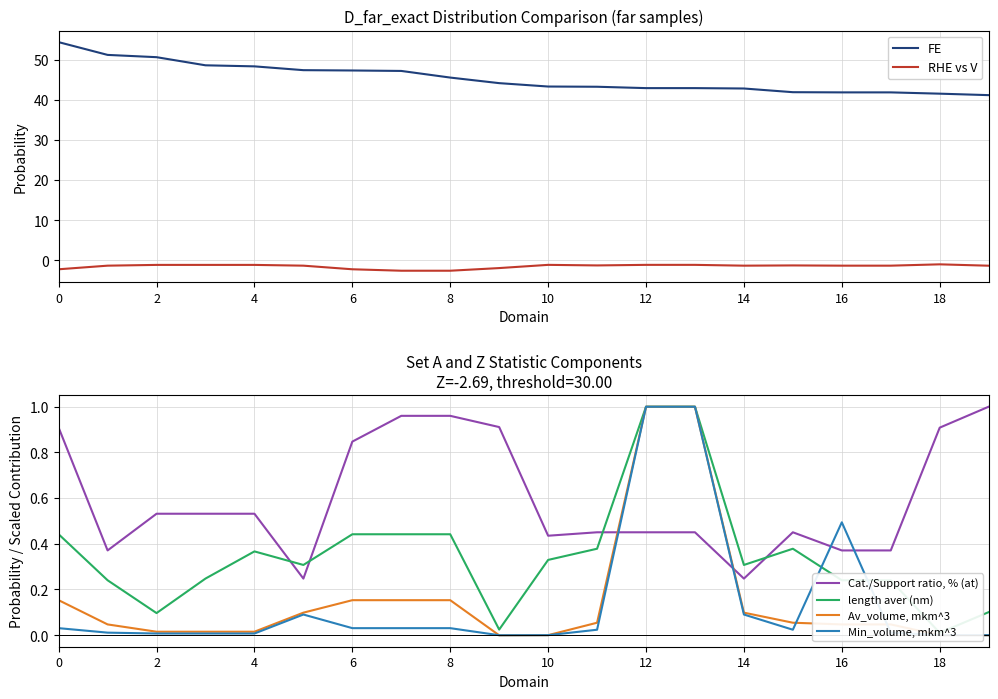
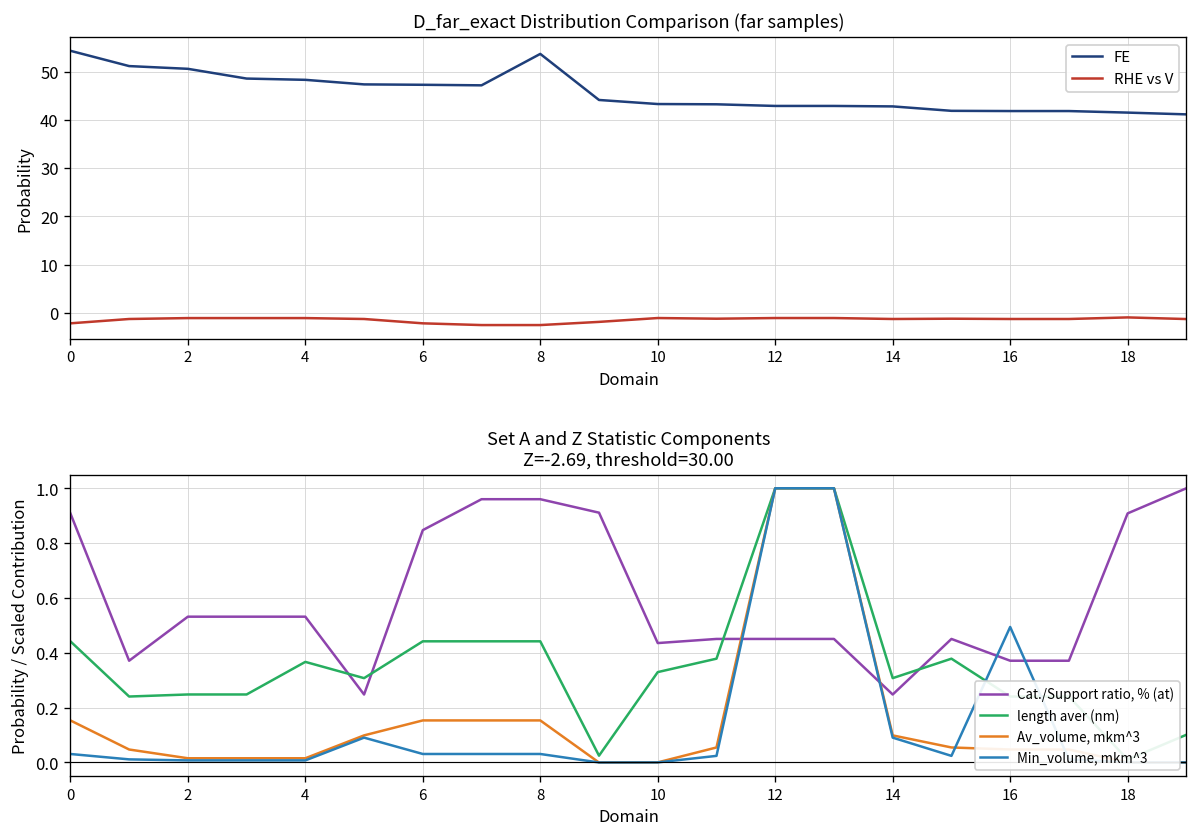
D_far_exact Distribution Comparison (far samples), FE, 8: 46 -> 54
Set A and Z Statistic Components Z=-2.69, threshold=30.00, length aver (nm), 2: 0.10 -> 0.25
